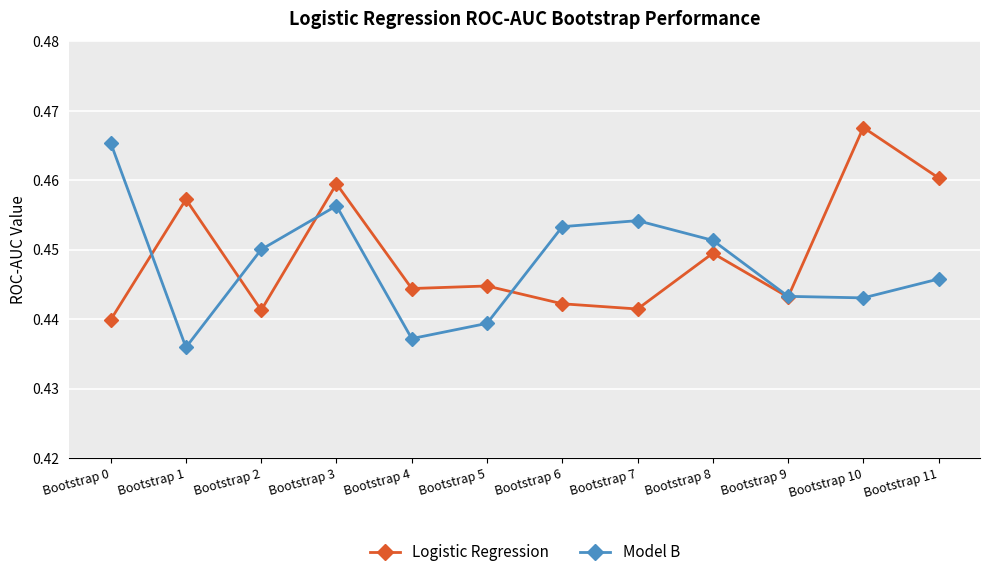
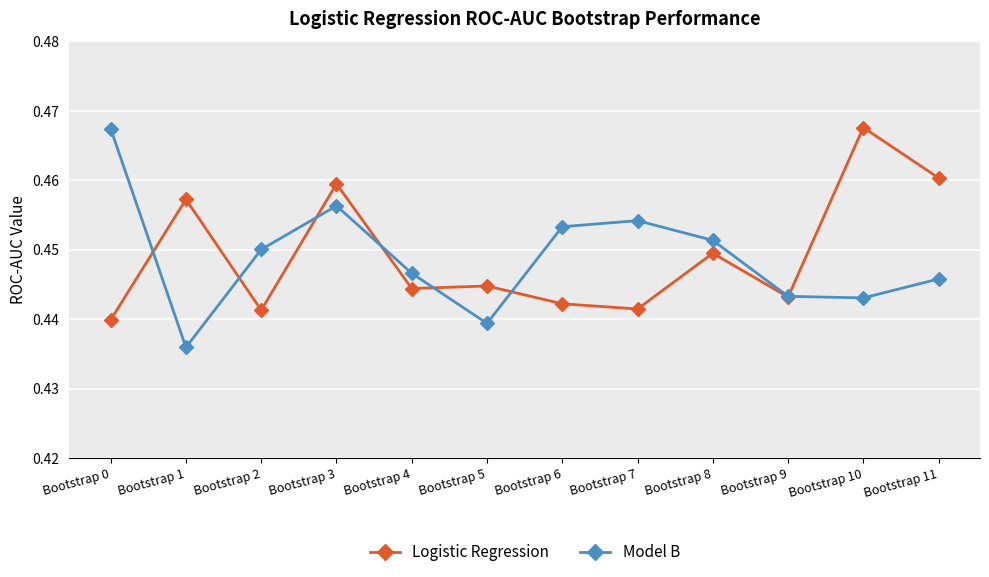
Model B, Bootstrap 0: 0.465 -> 0.467
Model B, Bootstrap 4: 0.437 -> 0.447
